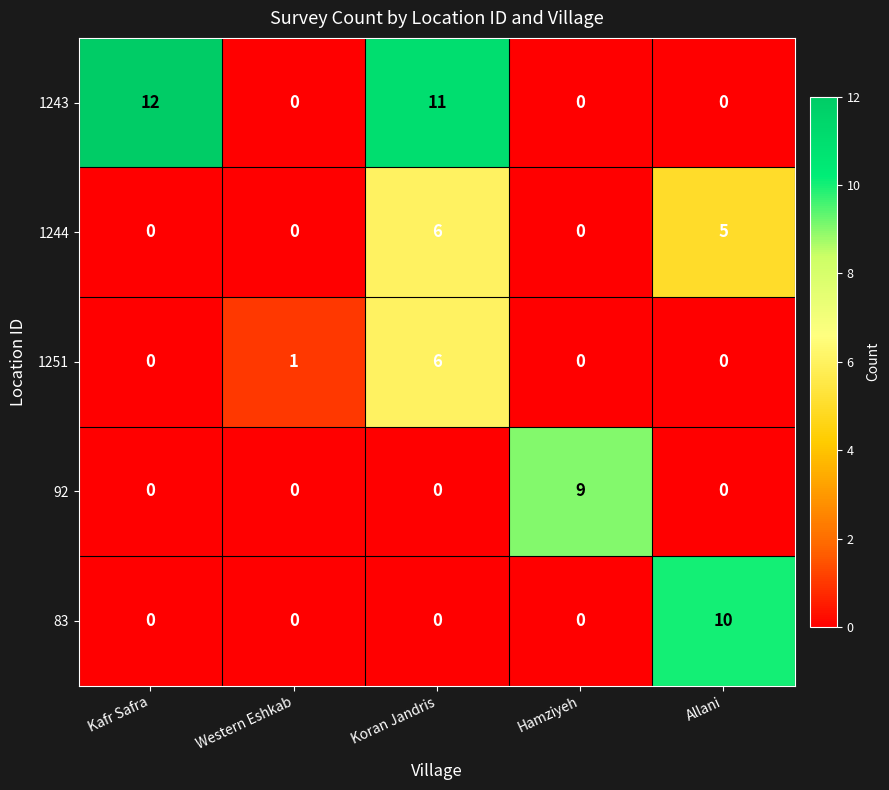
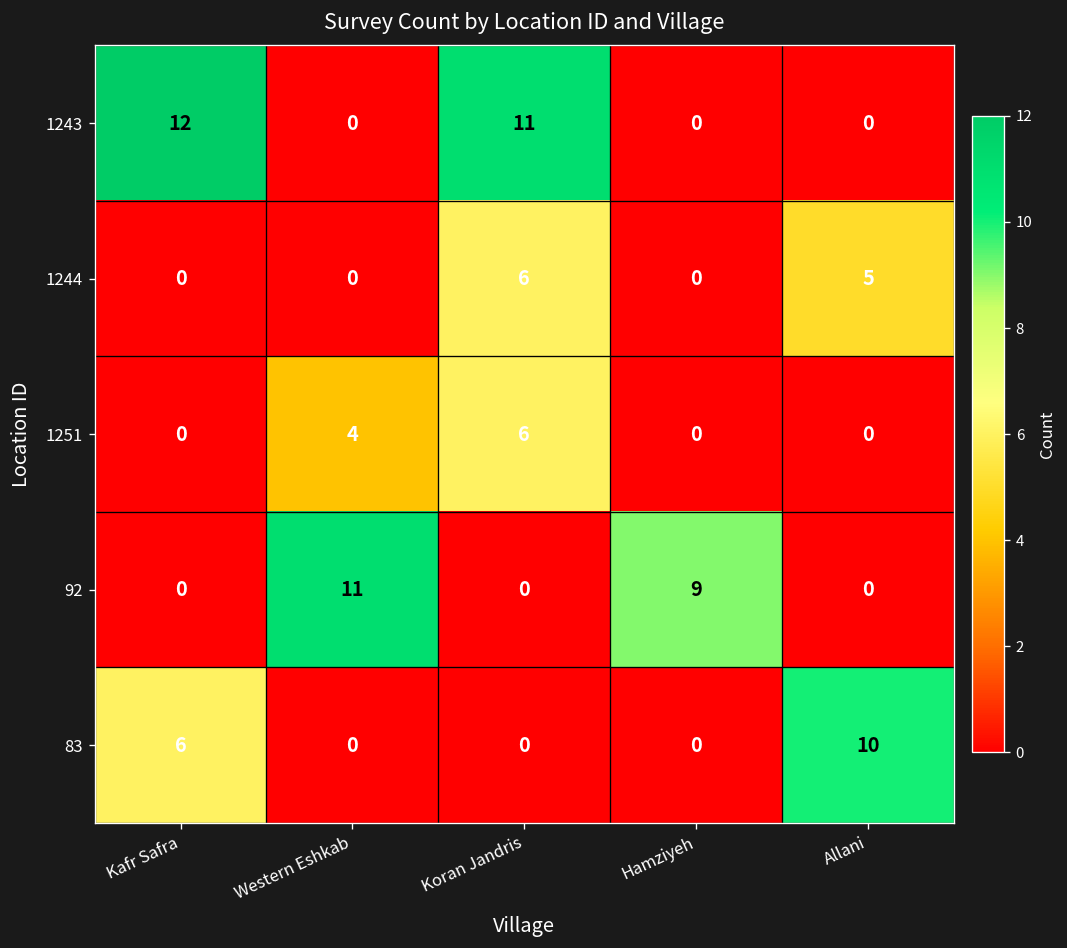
1251, Western Eshkab: 1 -> 4
92, Western Eshkab: 0 -> 11
83, Kafr Safra: 0 -> 6
